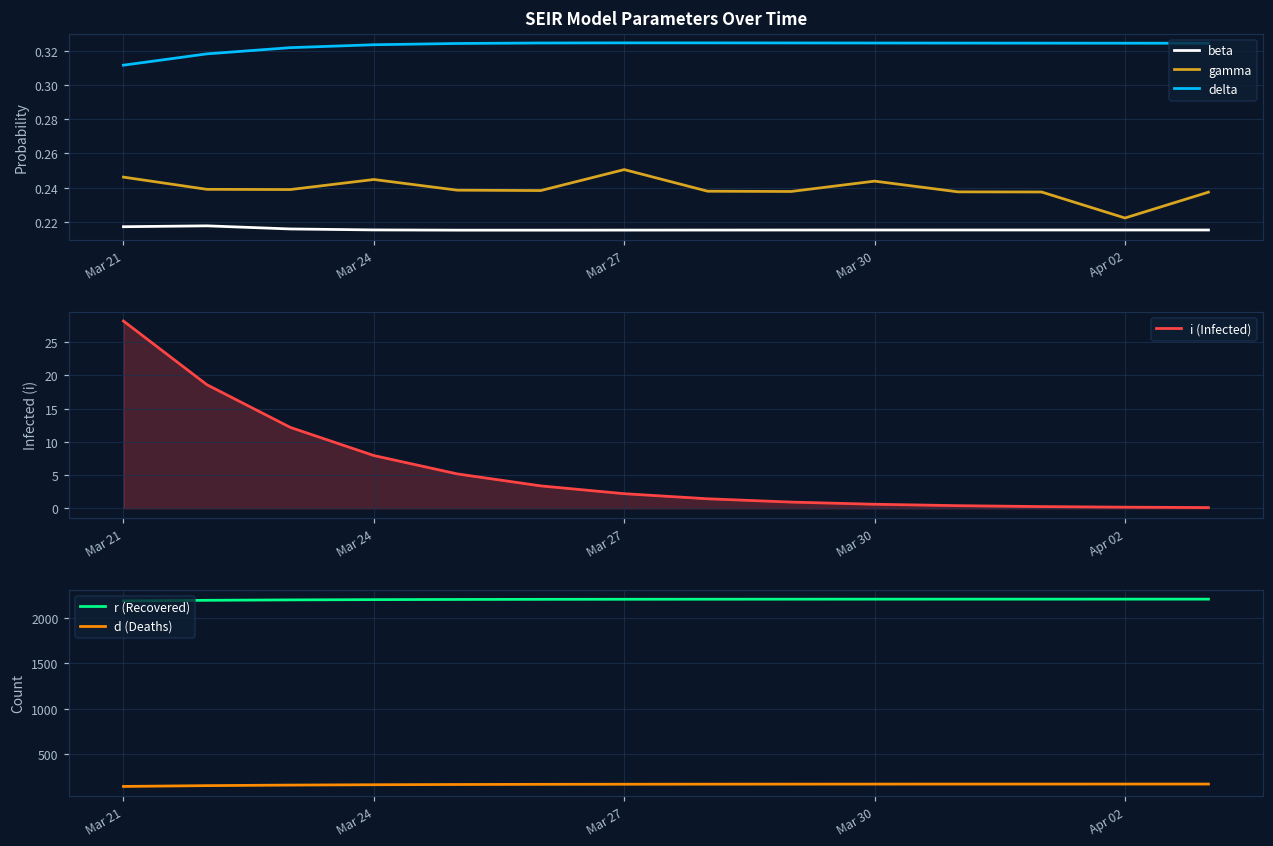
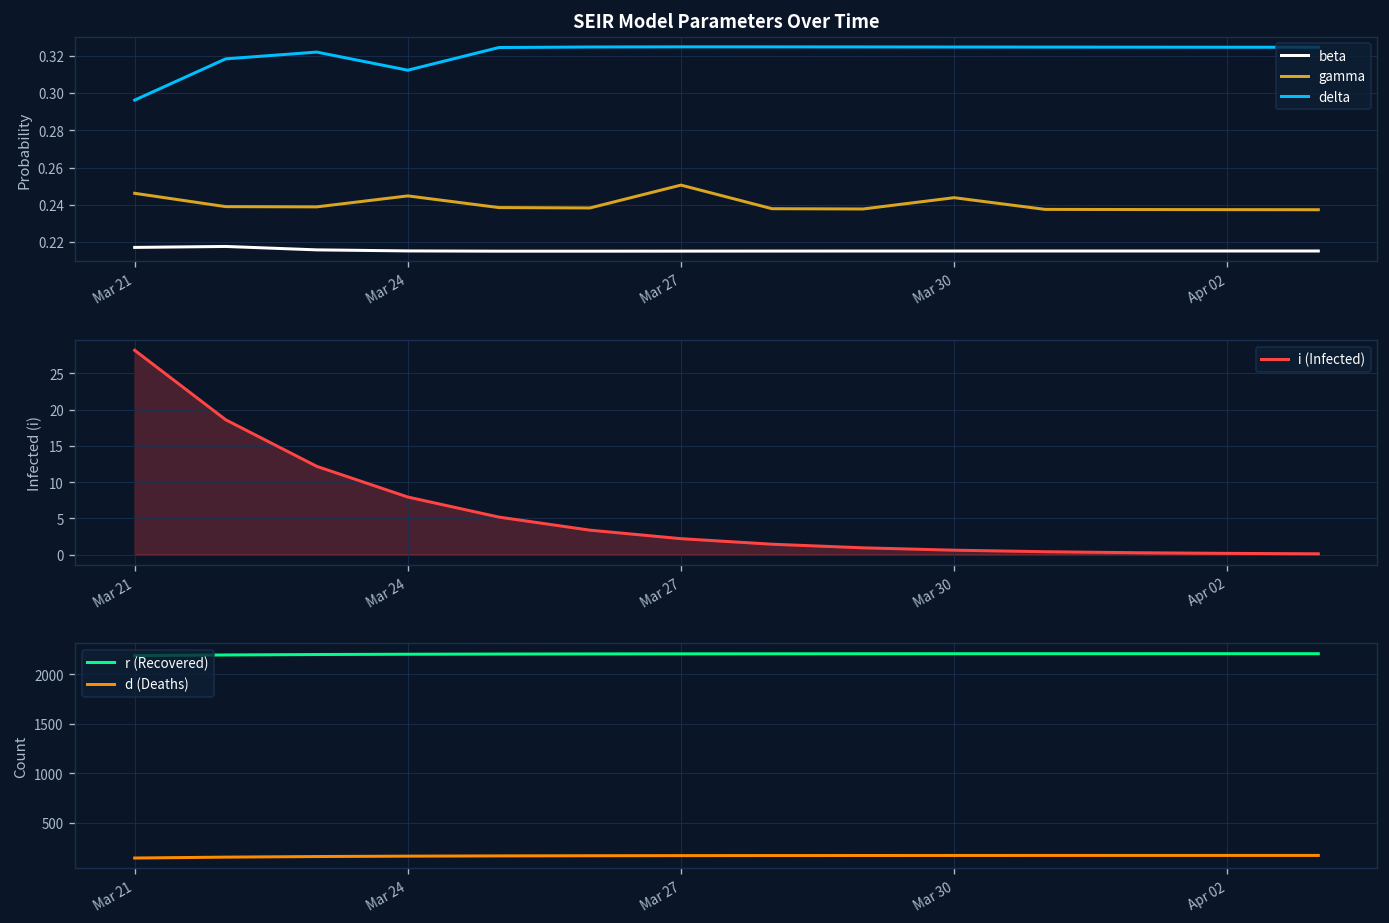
SEIR Model Parameters Over Time, delta, Mar 21: 0.312 -> 0.296
SEIR Model Parameters Over Time, delta, Mar 24: 0.324 -> 0.312
SEIR Model Parameters Over Time, gamma, Apr 02: 0.222 -> 0.237
